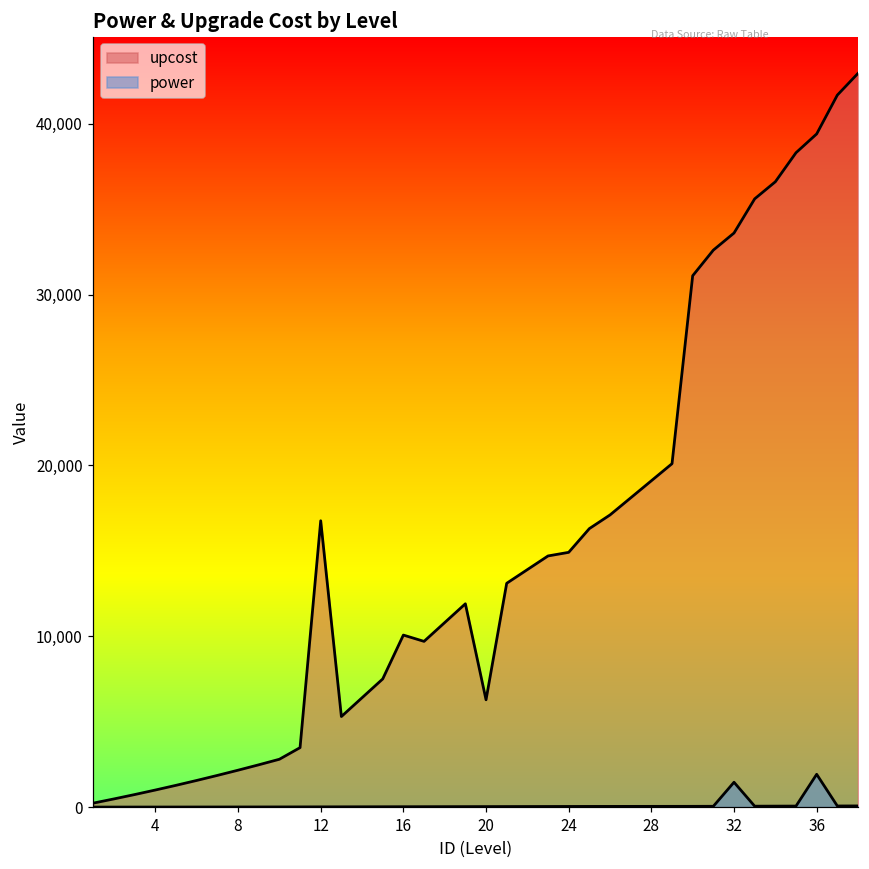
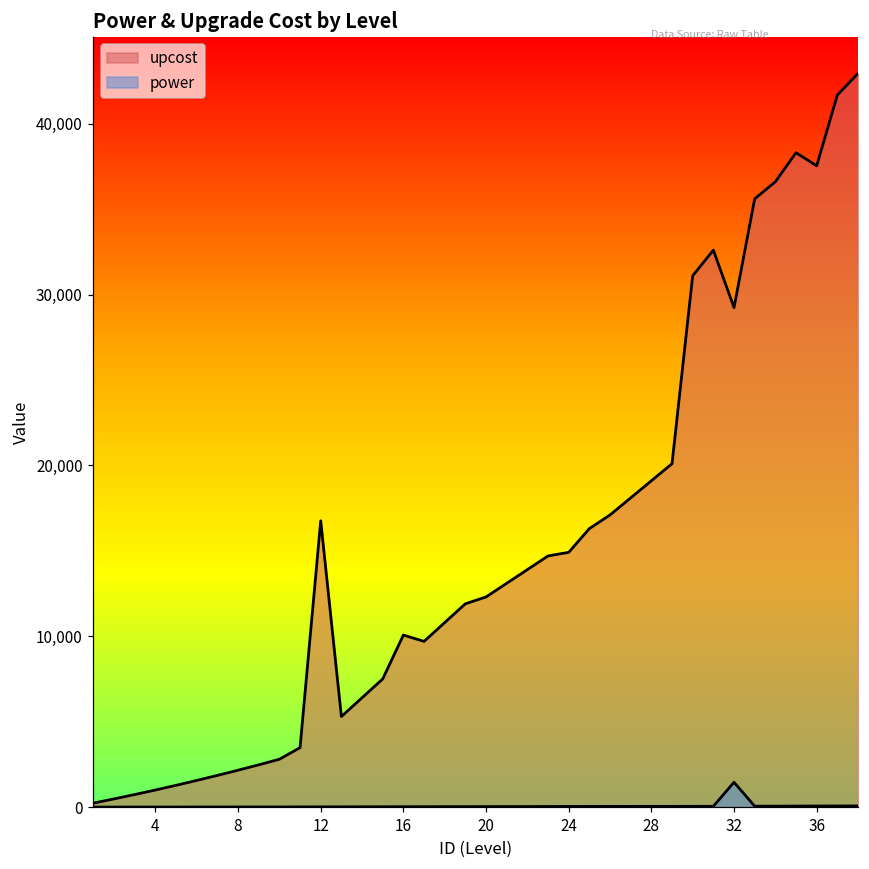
upcost, 20: 6,300 -> 12,300
upcost, 32: 33,600 -> 29,200
upcost, 36: 39,400 -> 37,500
power, 36: 1,900 -> 100
